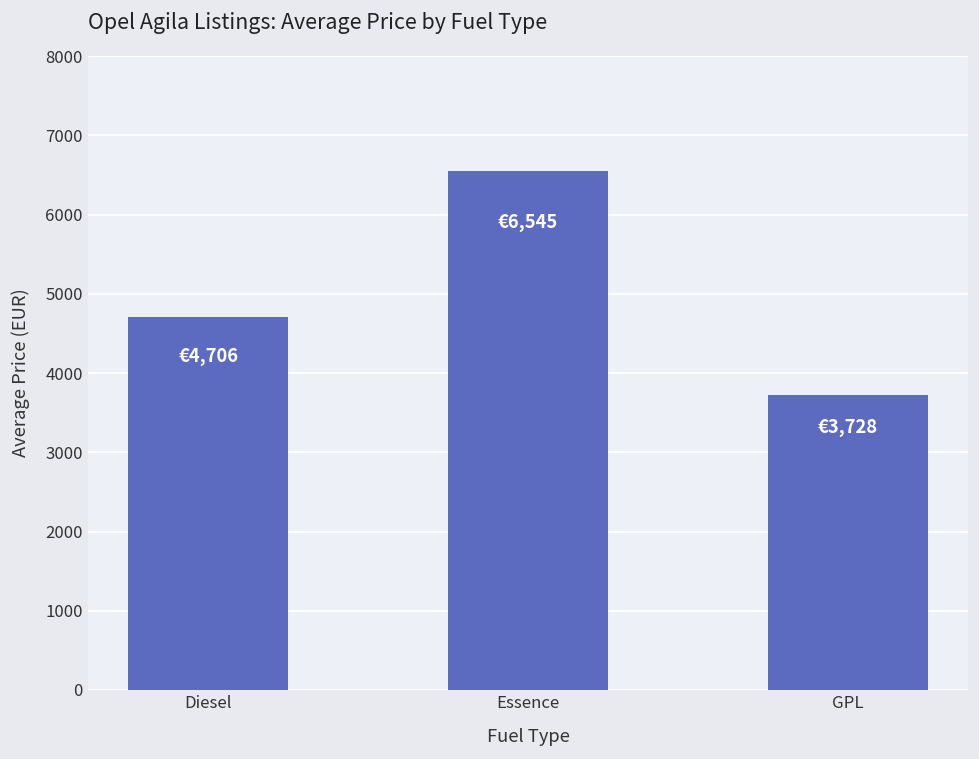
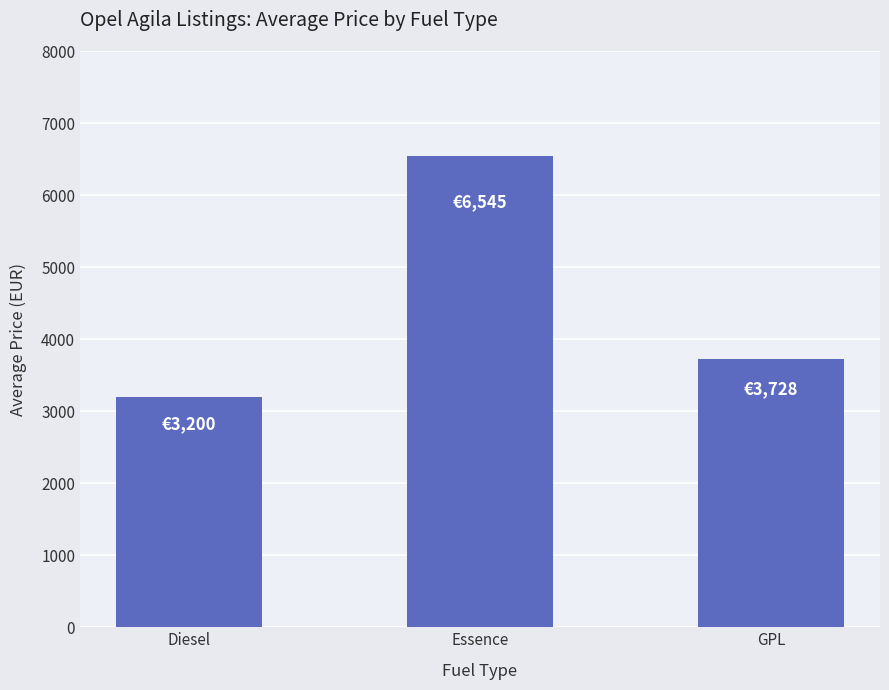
Diesel: €4,706 -> €3,200
